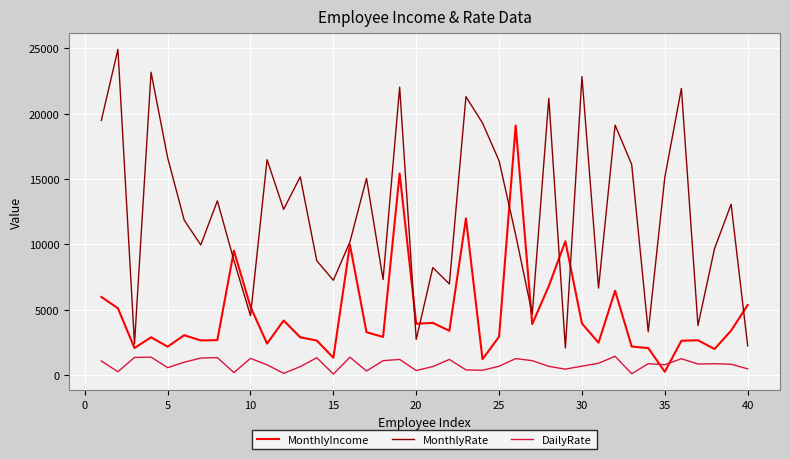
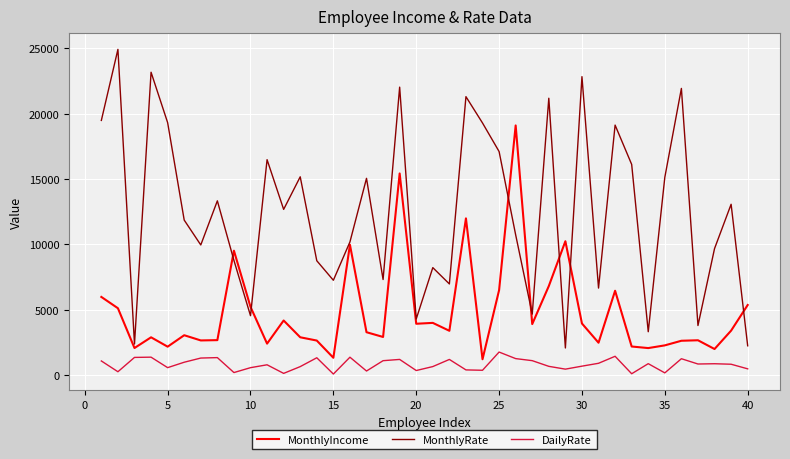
MonthlyRate, 5: 16600 -> 19300
DailyRate, 10: 1300 -> 600
MonthlyRate, 20: 2700 -> 4300
MonthlyIncome, 25: 3000 -> 6500
MonthlyRate, 25: 16400 -> 17100
DailyRate, 25: 700 -> 1800
MonthlyIncome, 35: 300 -> 2300
DailyRate, 35: 800 -> 200
